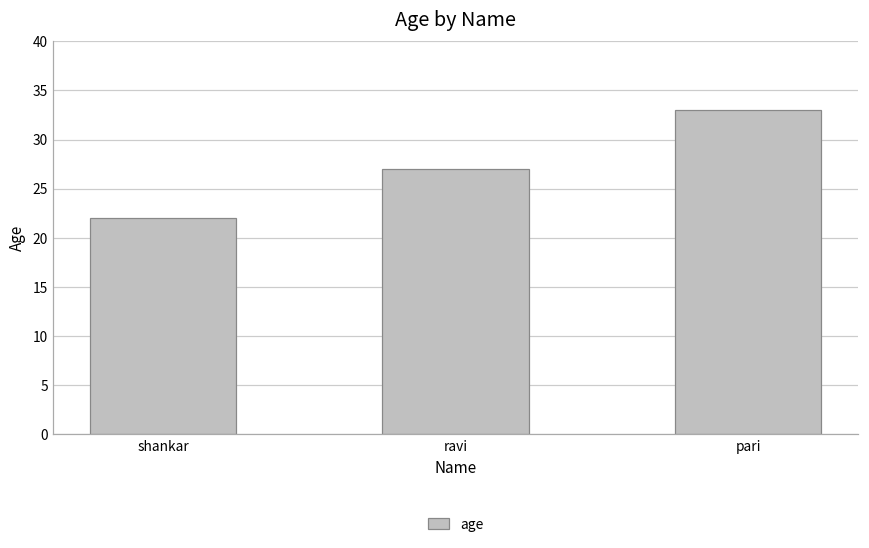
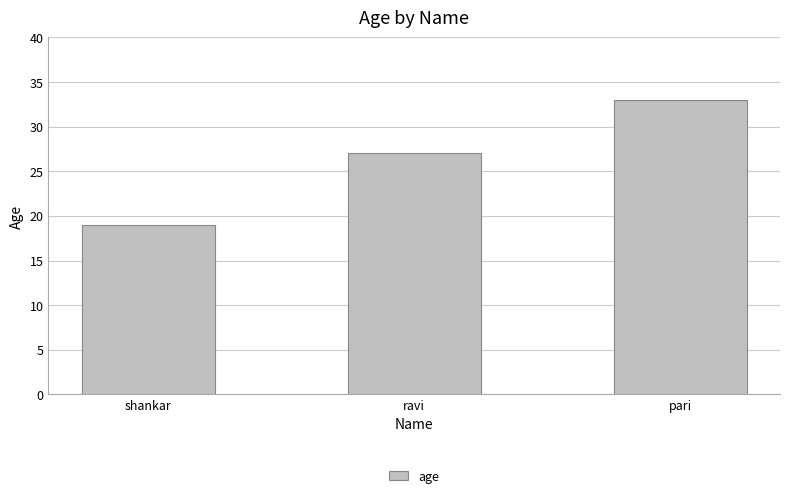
shankar: 22 -> 19
